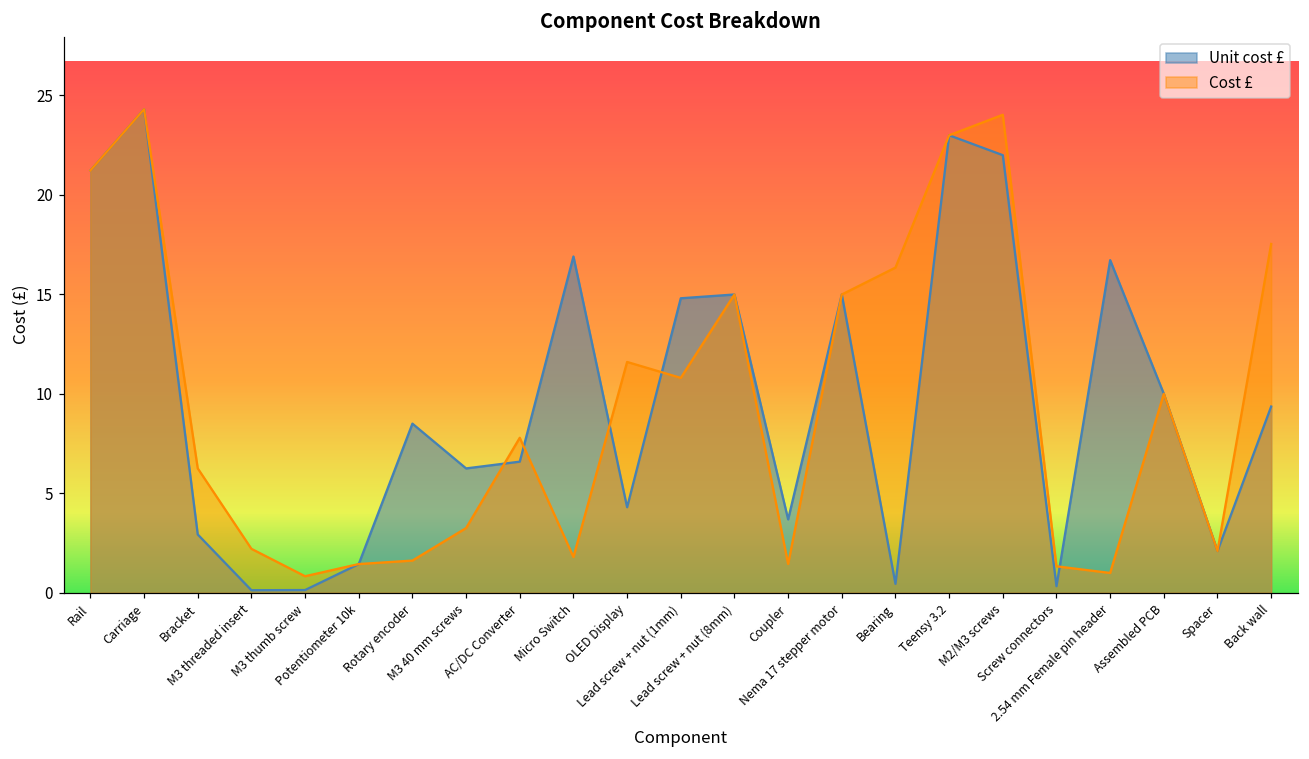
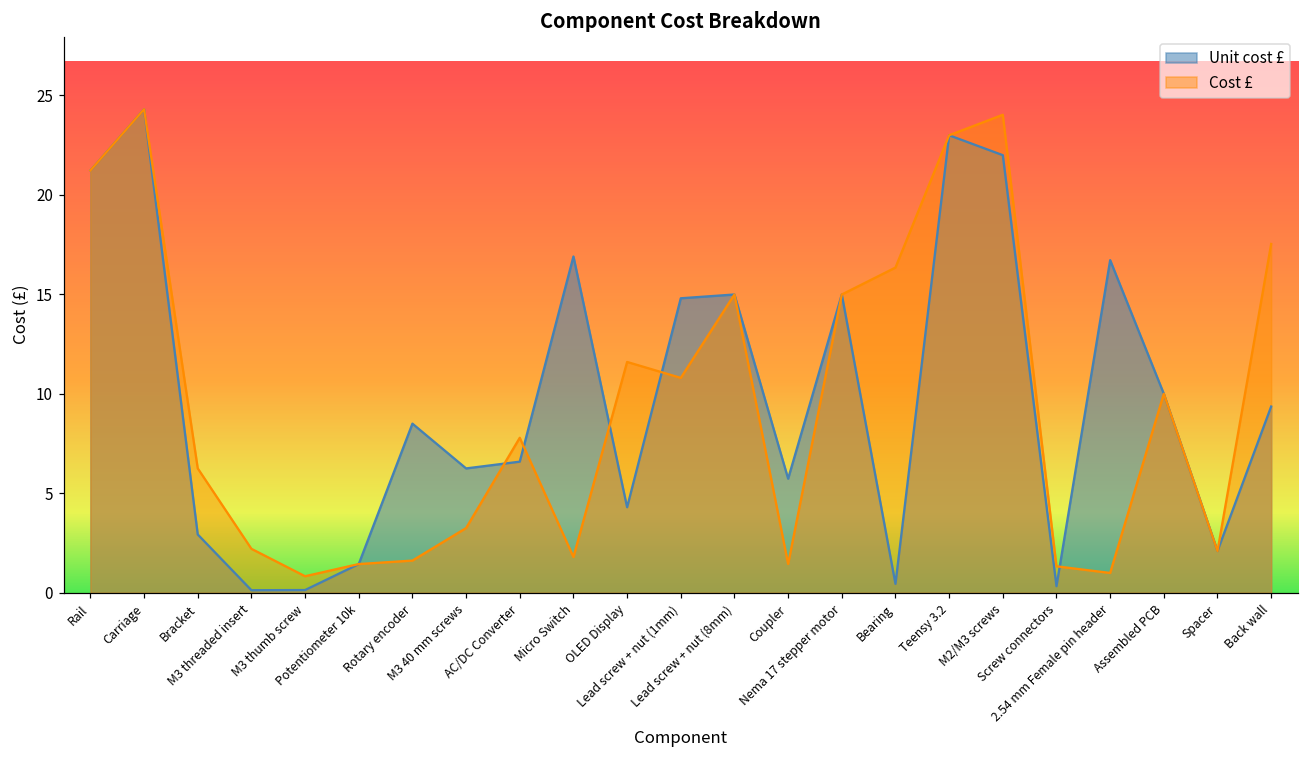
Unit cost £, Coupler: 3.7 -> 5.7
